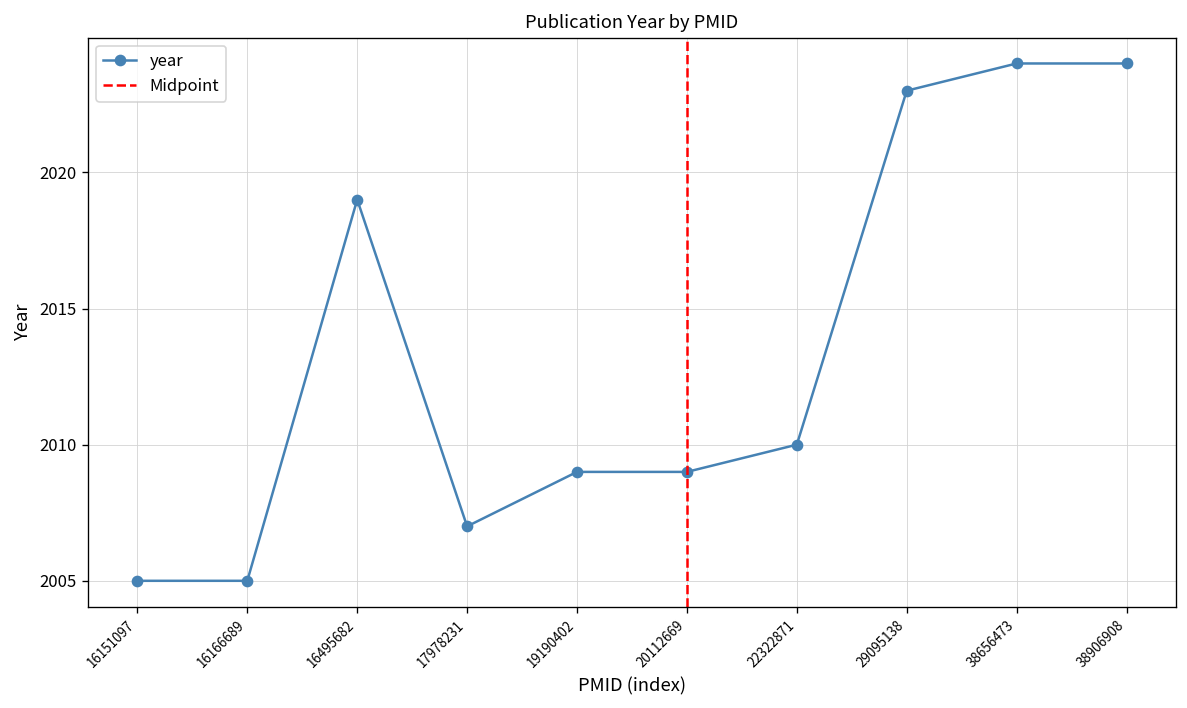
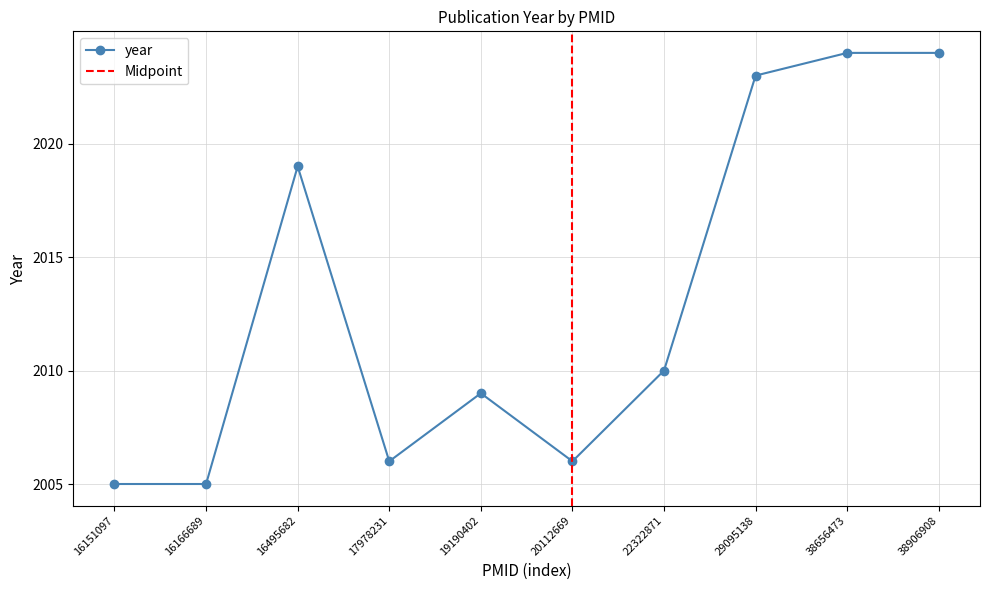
17978231: 2007 -> 2006
20112669: 2009 -> 2006
